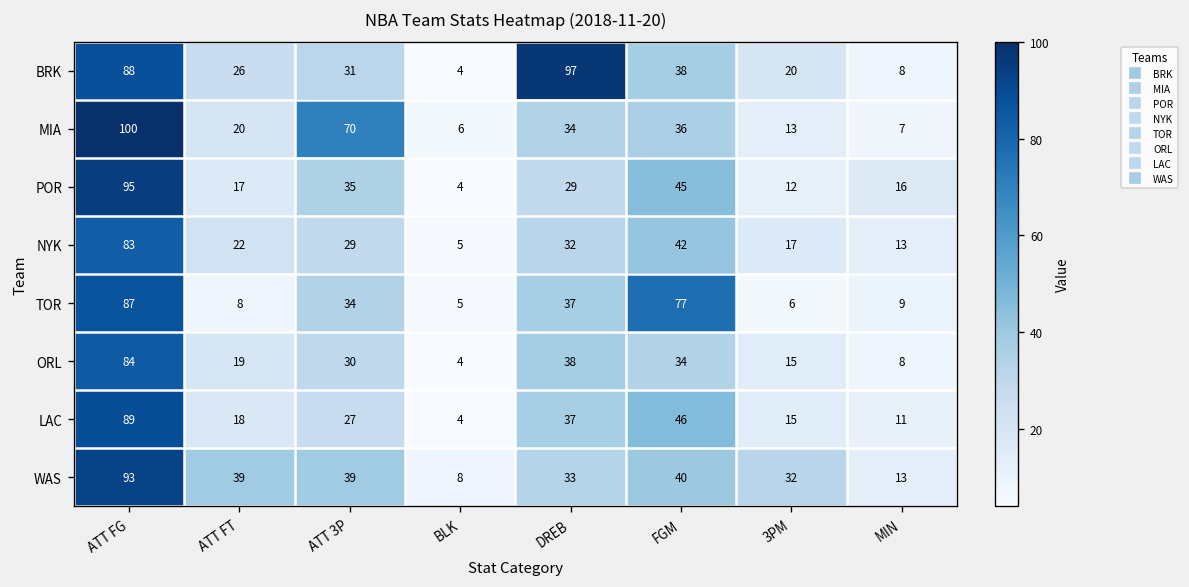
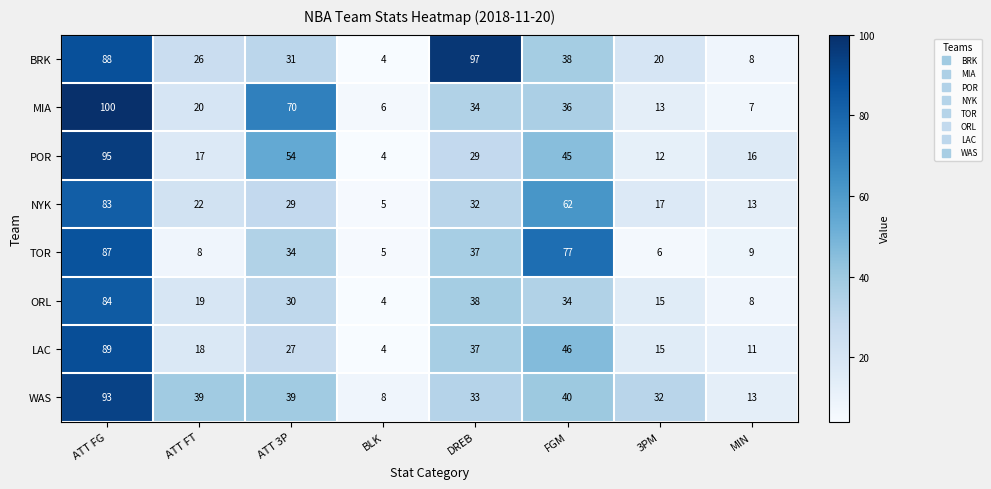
POR, ATT 3P: 35 -> 54
NYK, FGM: 42 -> 62
